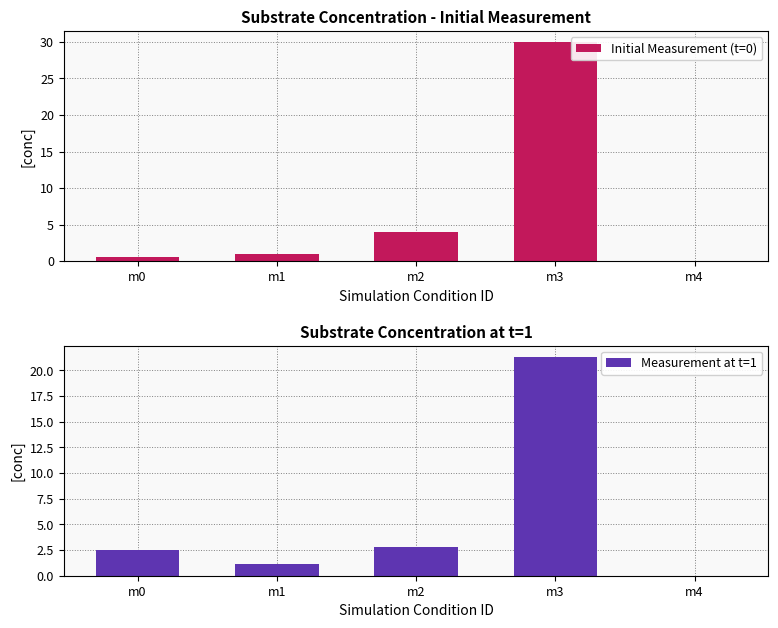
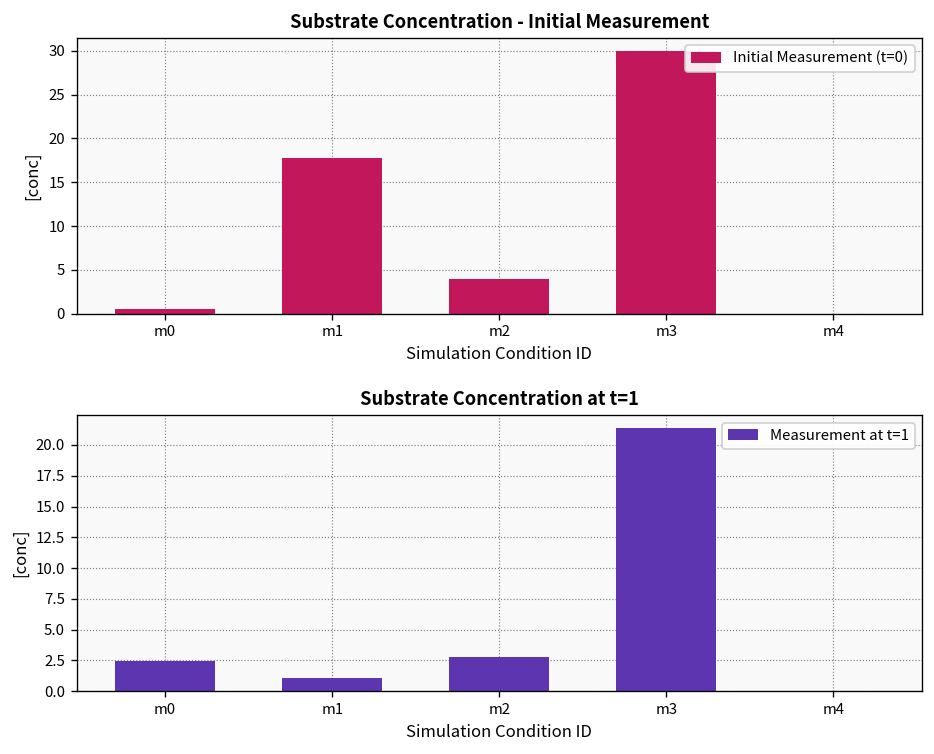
Substrate Concentration - Initial Measurement, m1: 1 -> 18
